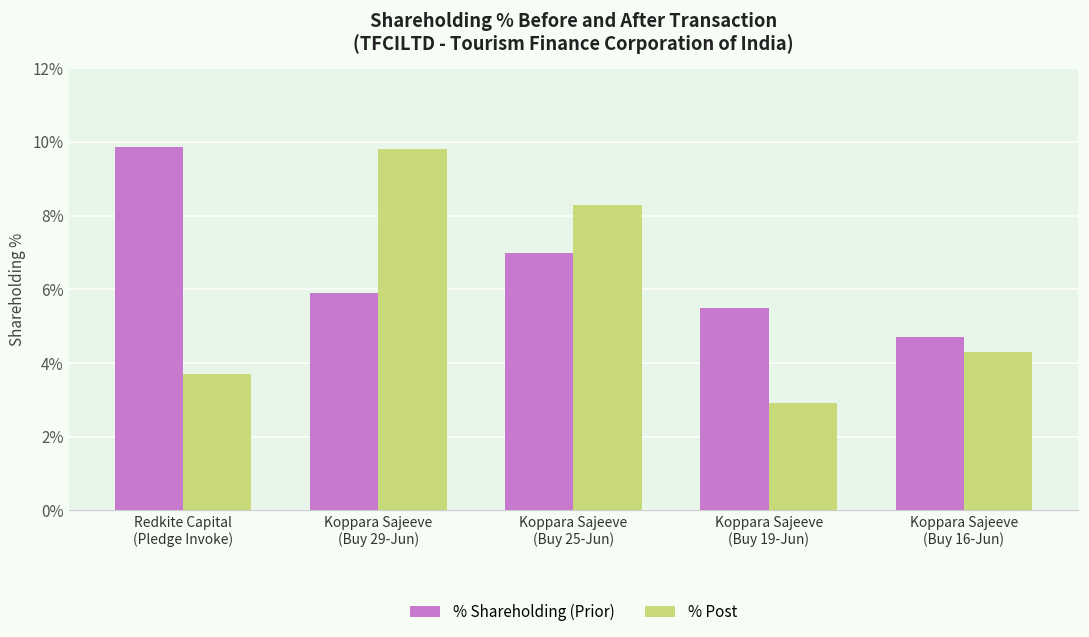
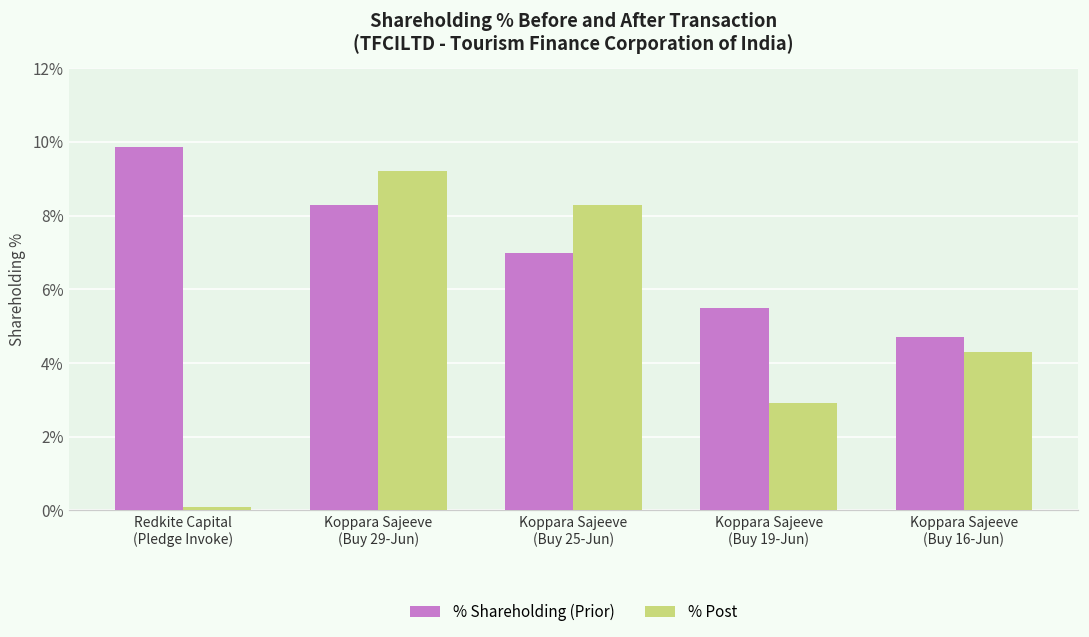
% Post, Redkite Capital (Pledge Invoke): 3.7% -> 0.1%
% Shareholding (Prior), Koppara Sajeeve (Buy 29-Jun): 5.9% -> 8.3%
% Post, Koppara Sajeeve (Buy 29-Jun): 9.8% -> 9.2%
